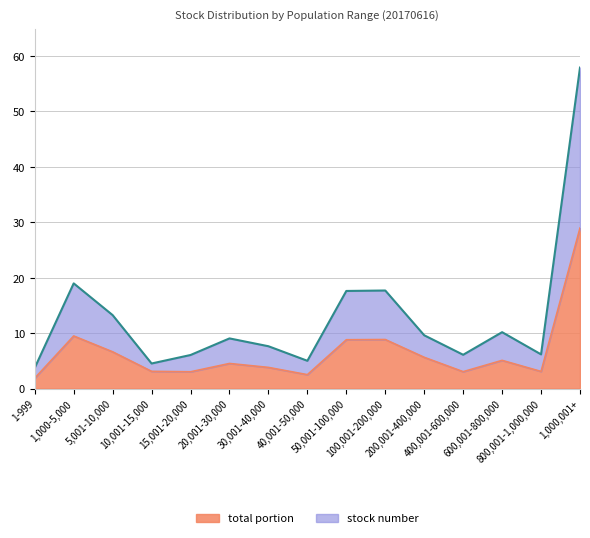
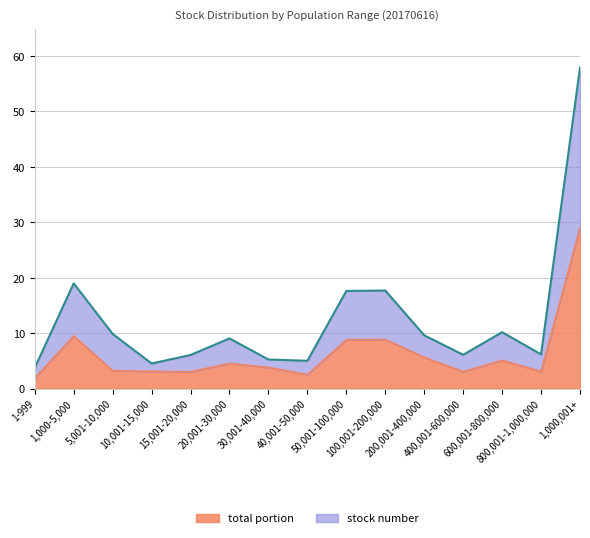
total portion, 5,001-10,000: 7 -> 3
stock number, 30,001-40,000: 4 -> 1
